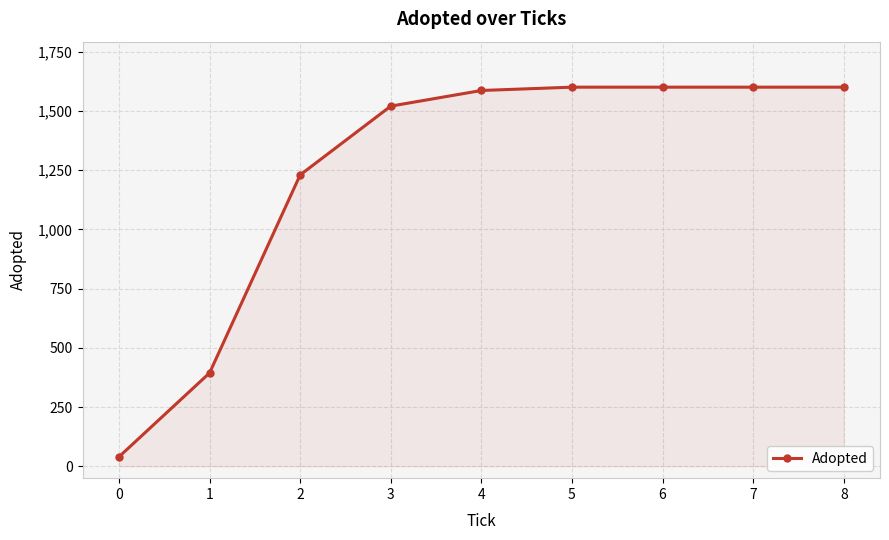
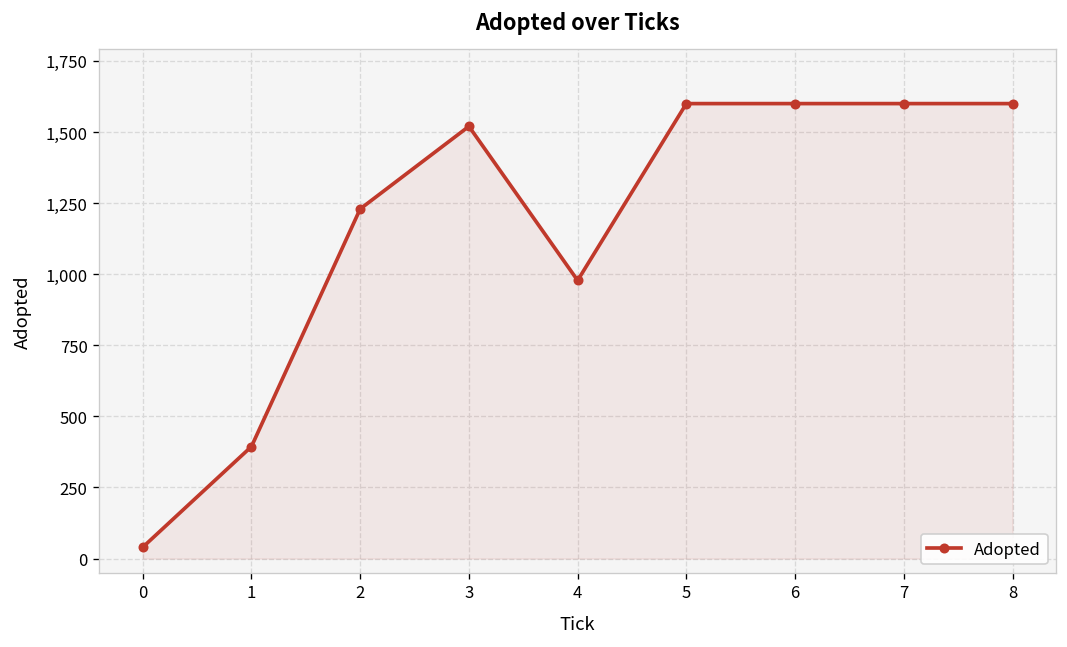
4: 1,590 -> 980
